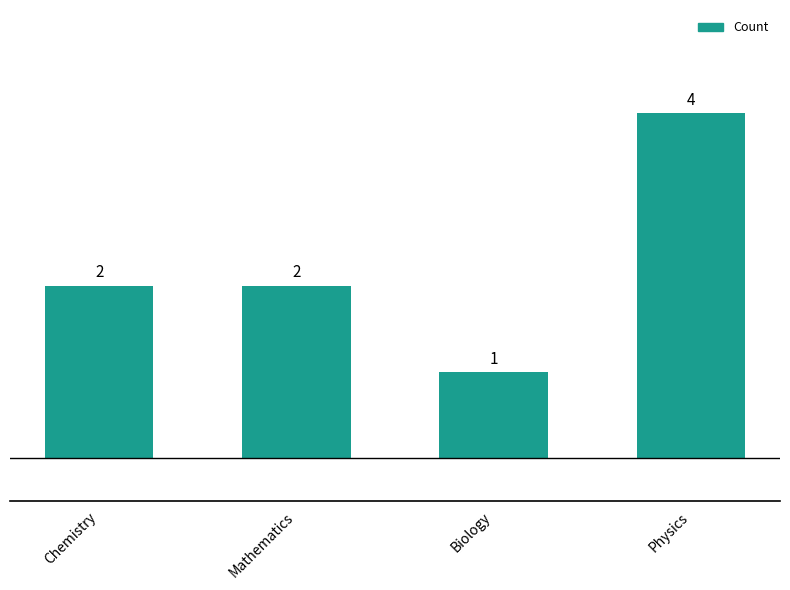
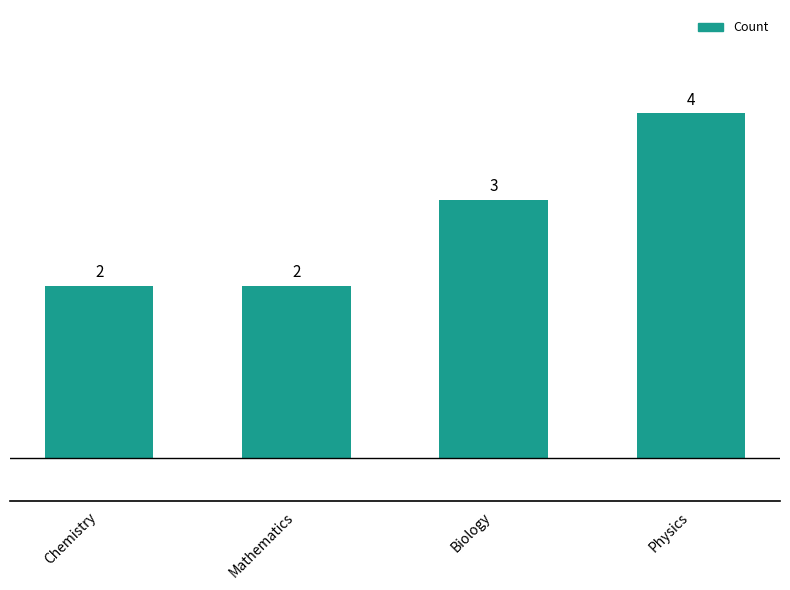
Biology: 1 -> 3
